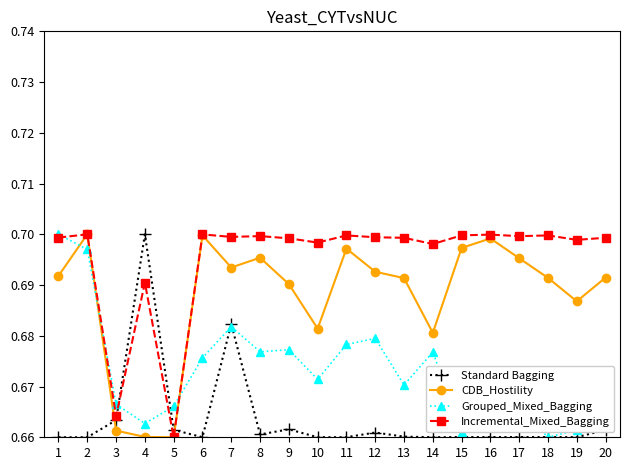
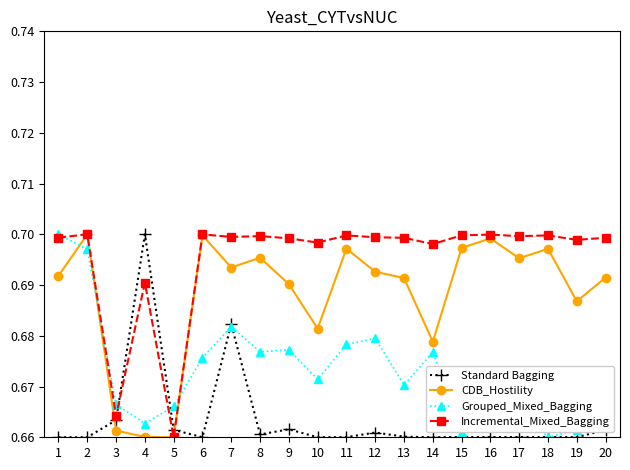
CDB_Hostility, 14: 0.681 -> 0.679
CDB_Hostility, 18: 0.691 -> 0.697
